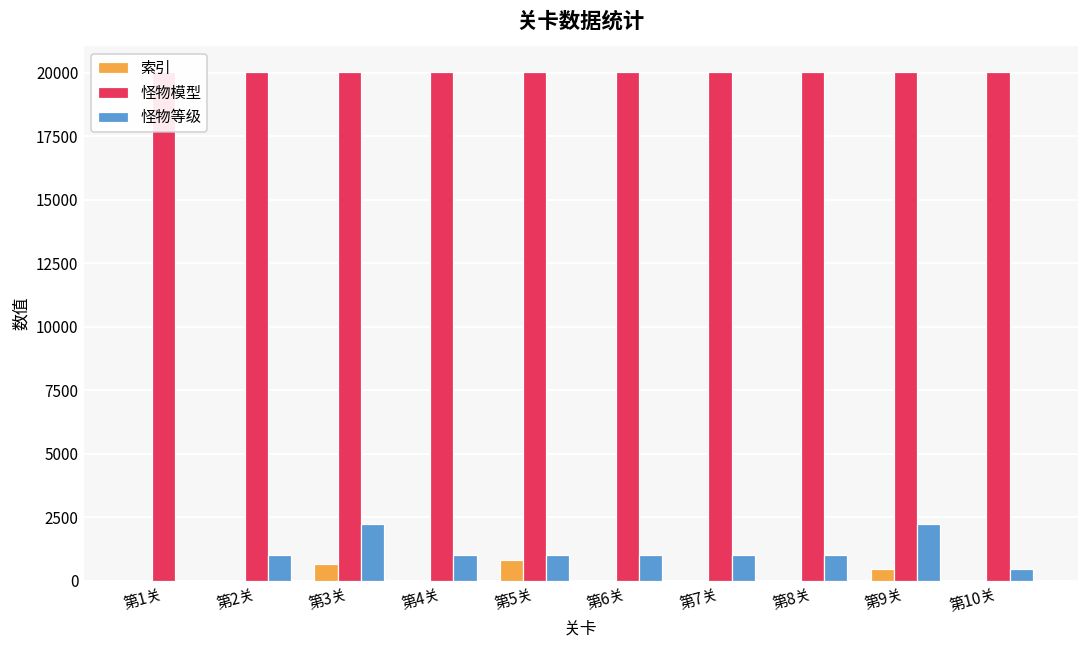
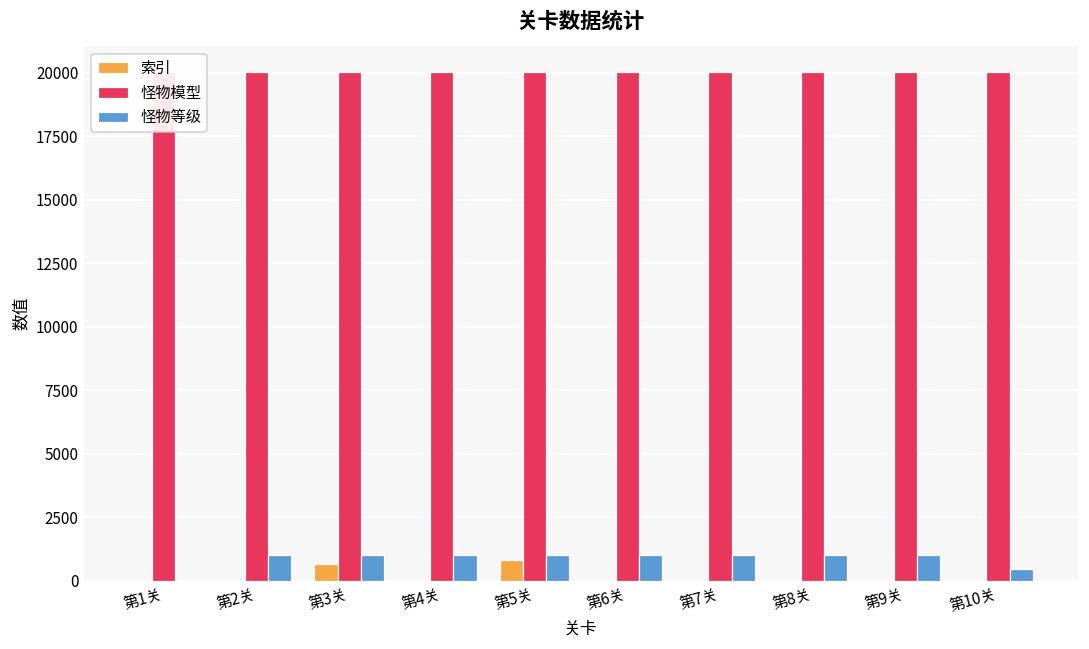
怪物等级, 第3关: 2200 -> 1000
索引, 第9关: 500 -> 0
怪物等级, 第9关: 2200 -> 1000
